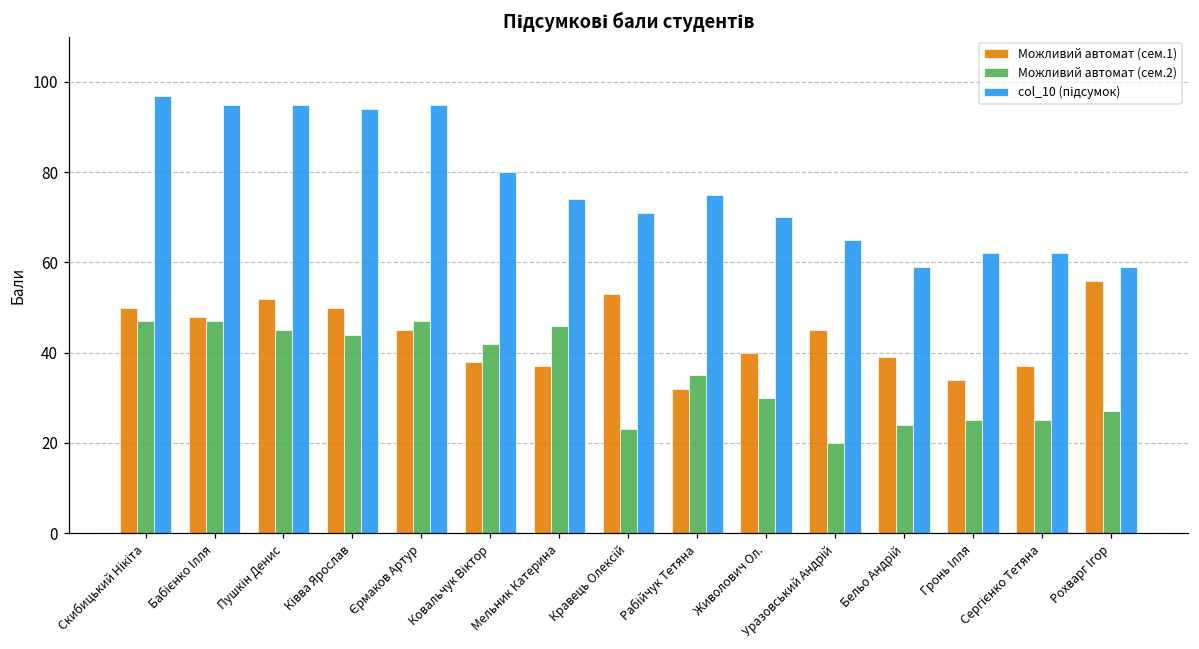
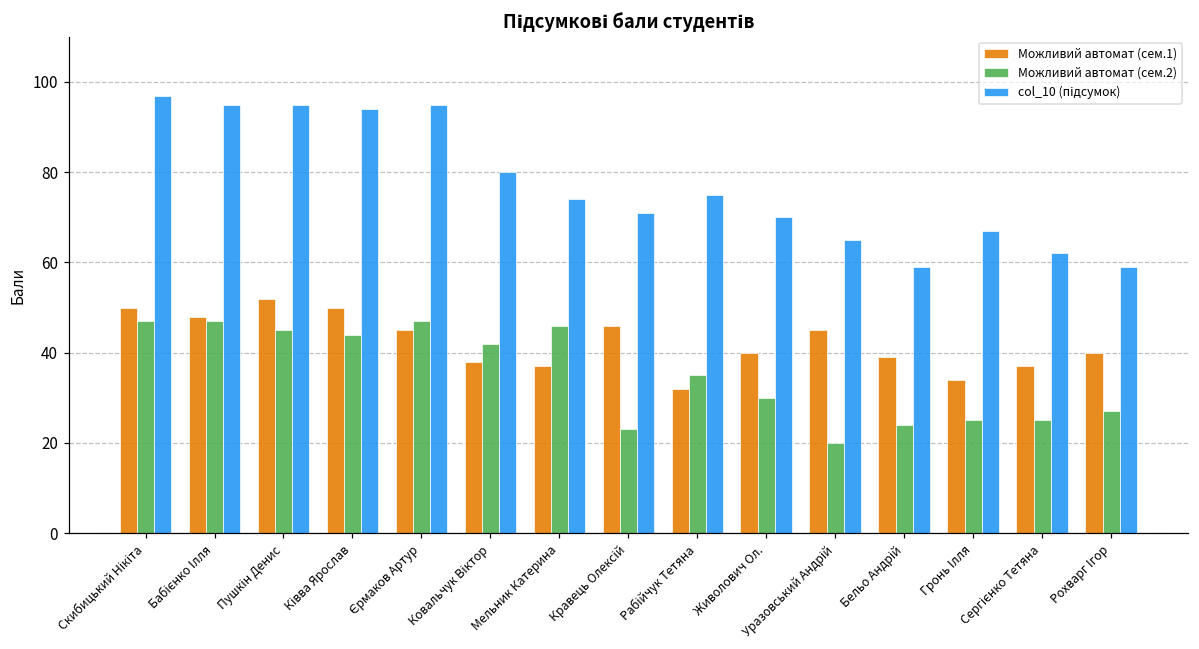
Можливий автомат (сем.1), Кравець Олексій: 53 -> 46
col_10 (підсумок), Гронь Ілля: 62 -> 67
Можливий автомат (сем.1), Рохварг Ігор: 56 -> 40
